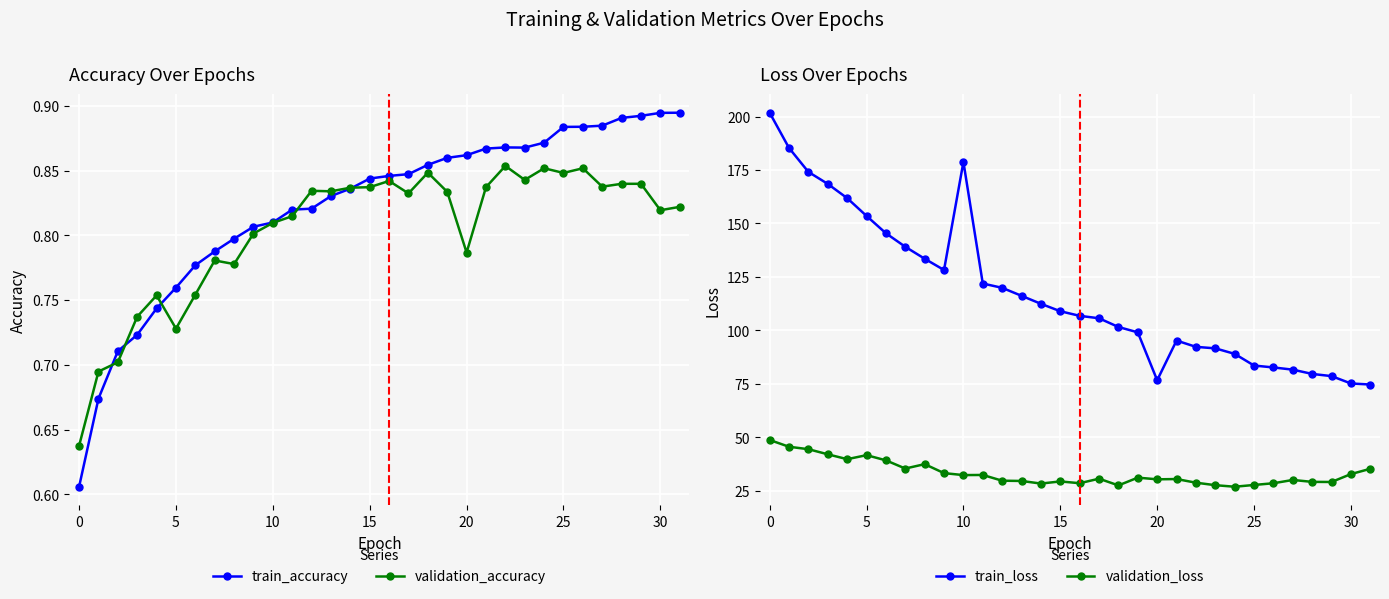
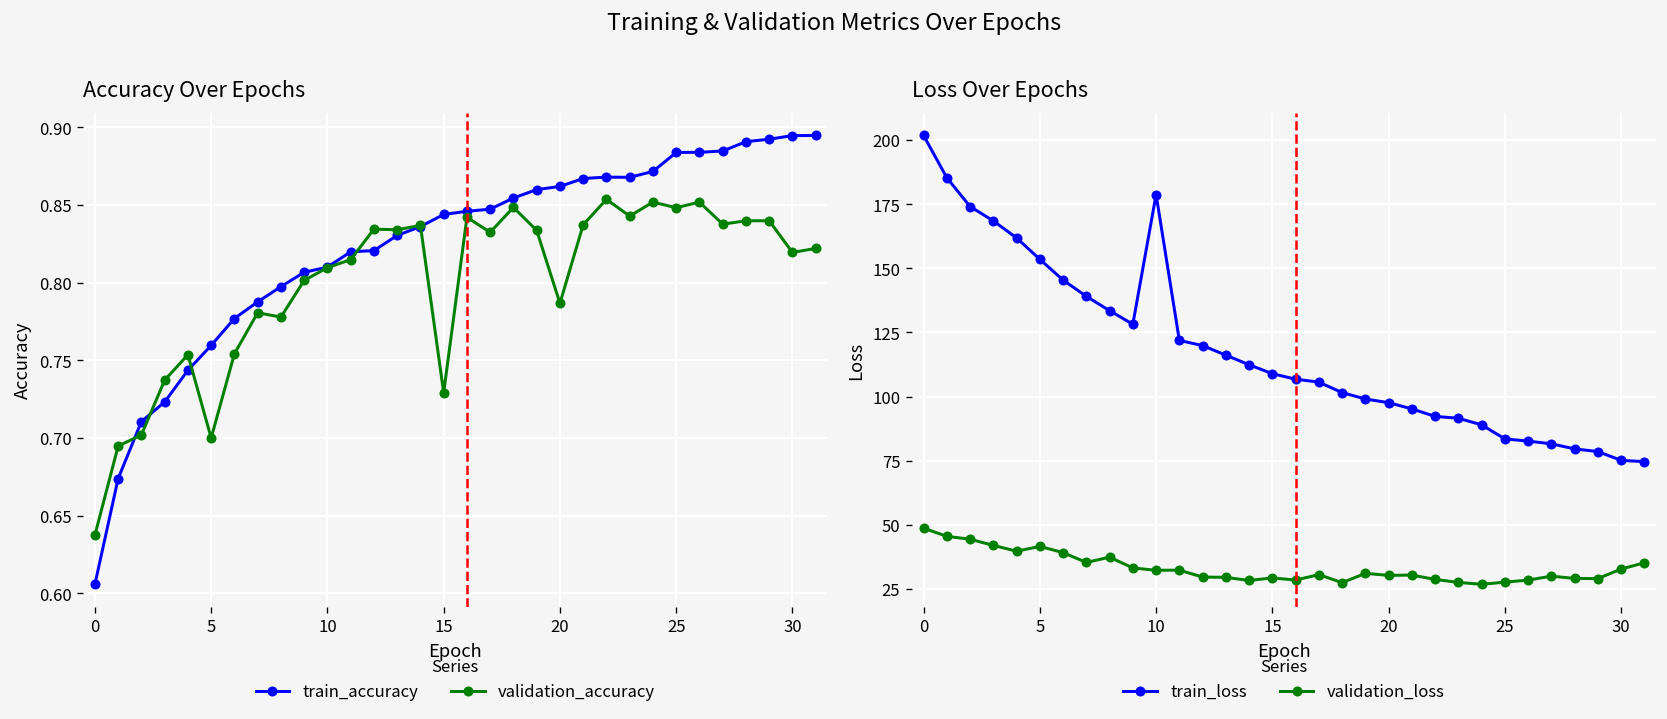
Accuracy Over Epochs, validation_accuracy, 5: 0.728 -> 0.700
Accuracy Over Epochs, validation_accuracy, 15: 0.837 -> 0.729
Loss Over Epochs, train_loss, 20: 77 -> 98
